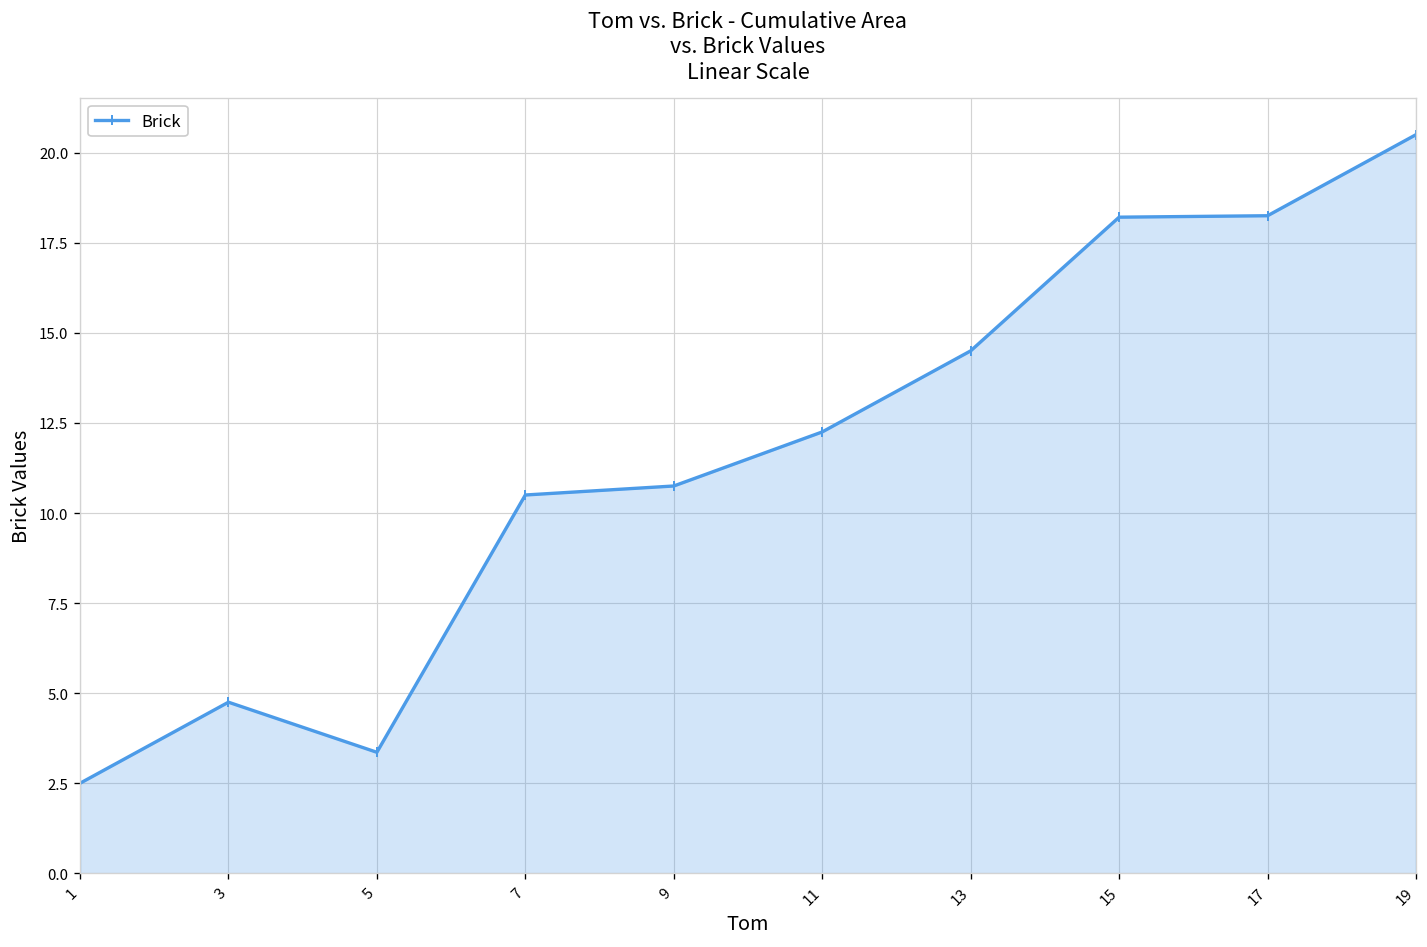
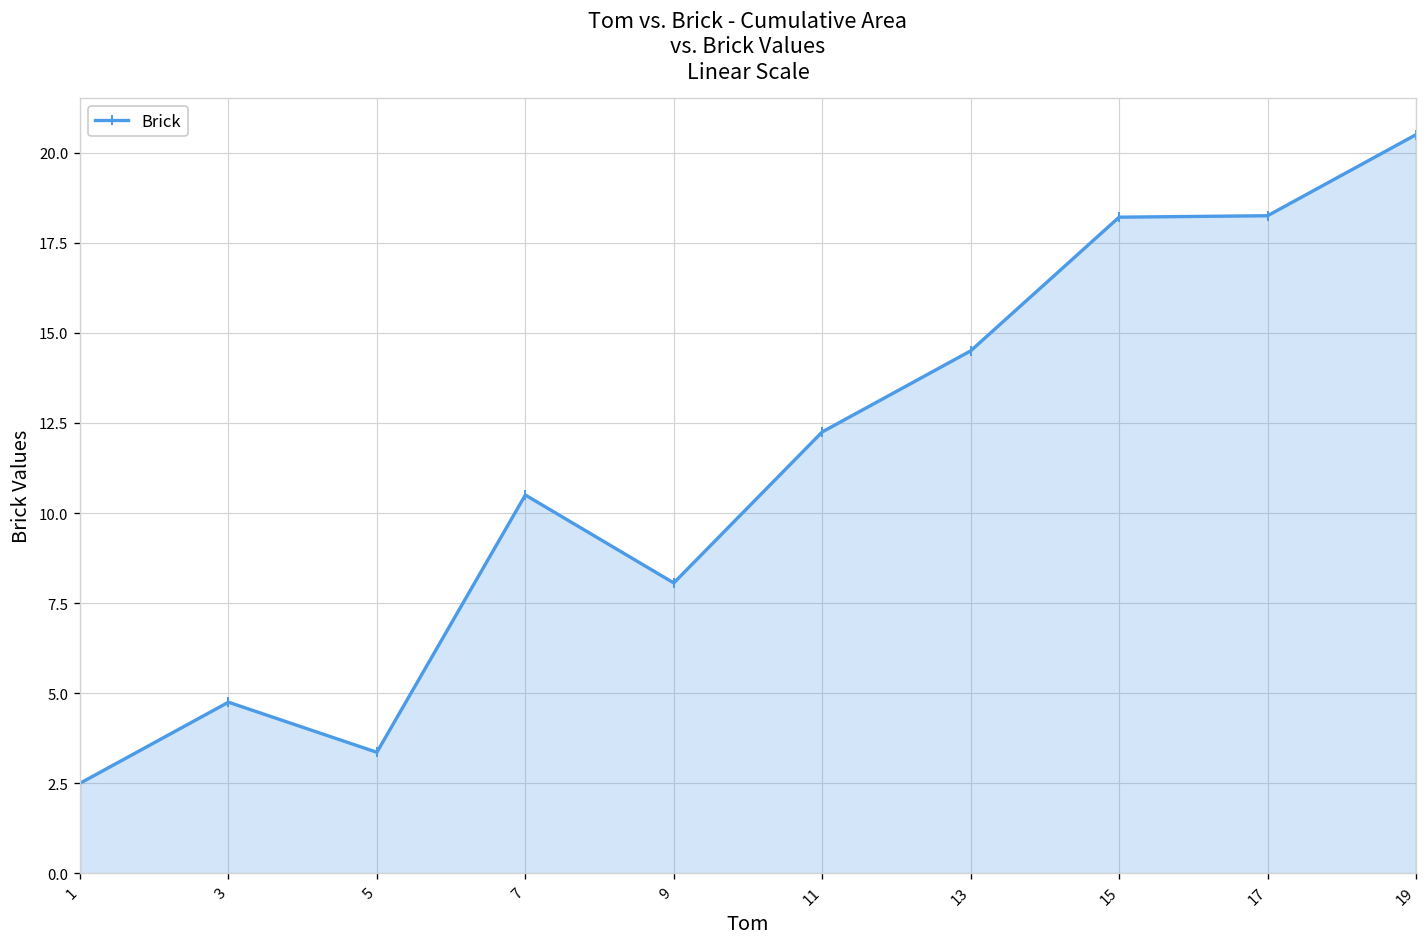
9: 10.8 -> 8.1
